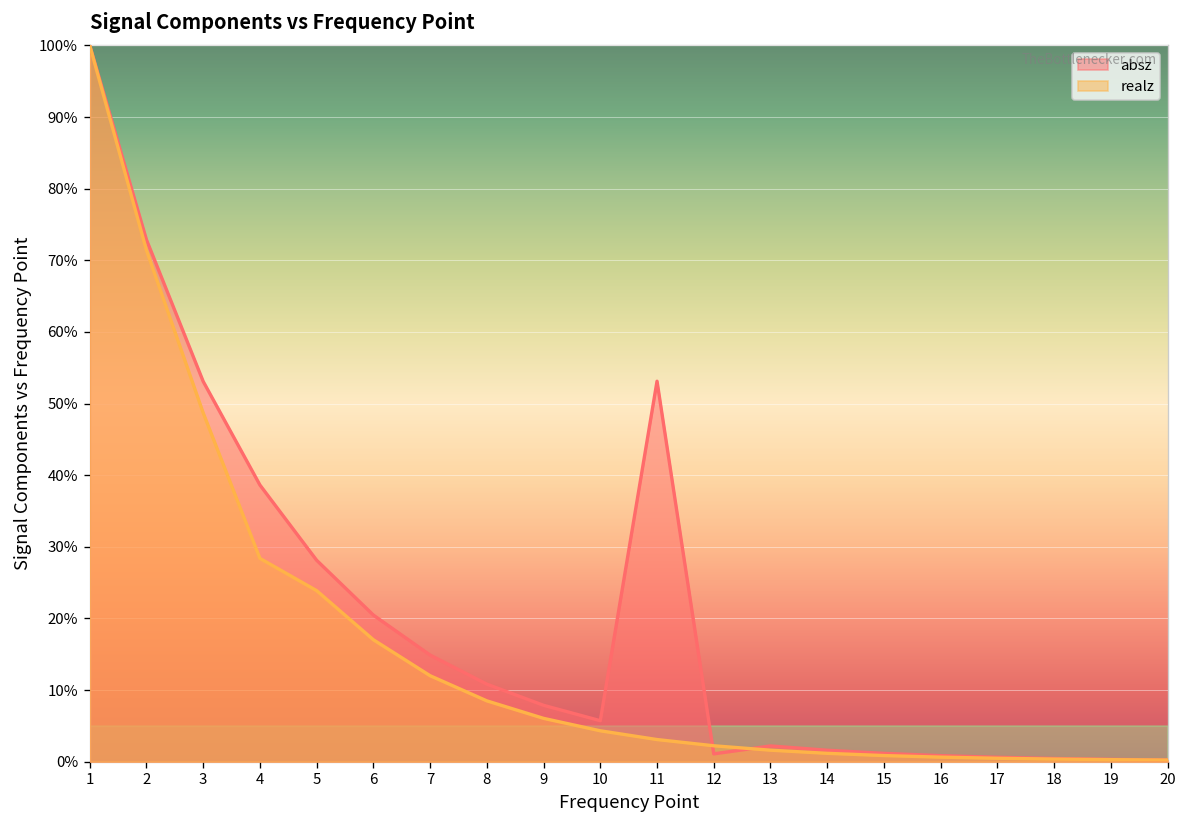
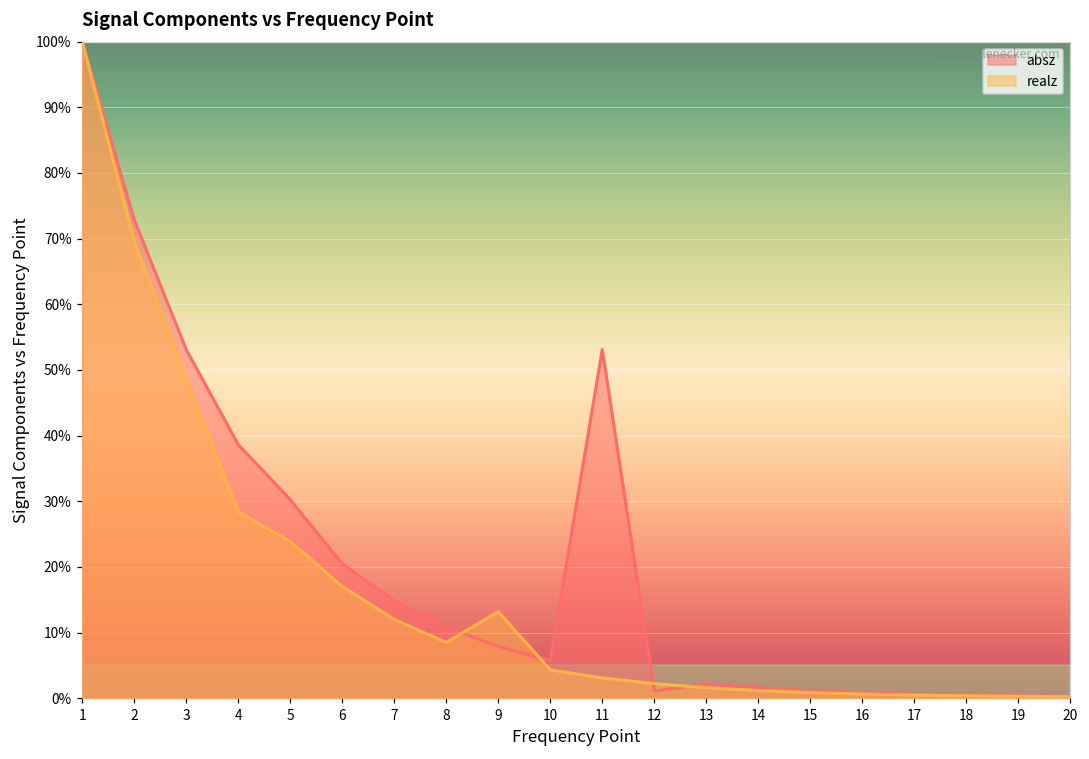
realz, 2: 71% -> 70%
absz, 5: 28% -> 30%
realz, 9: 6% -> 13%
